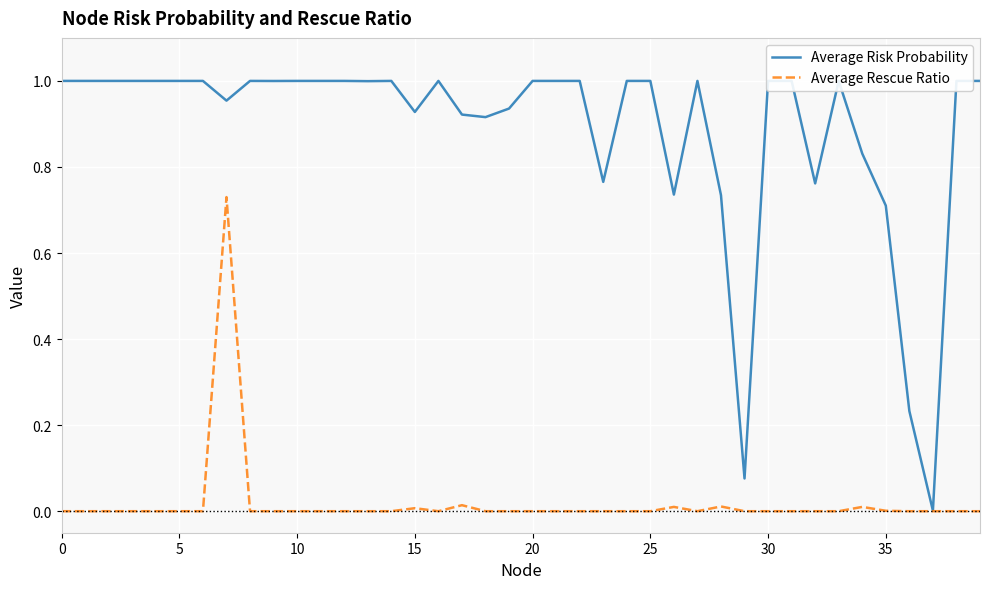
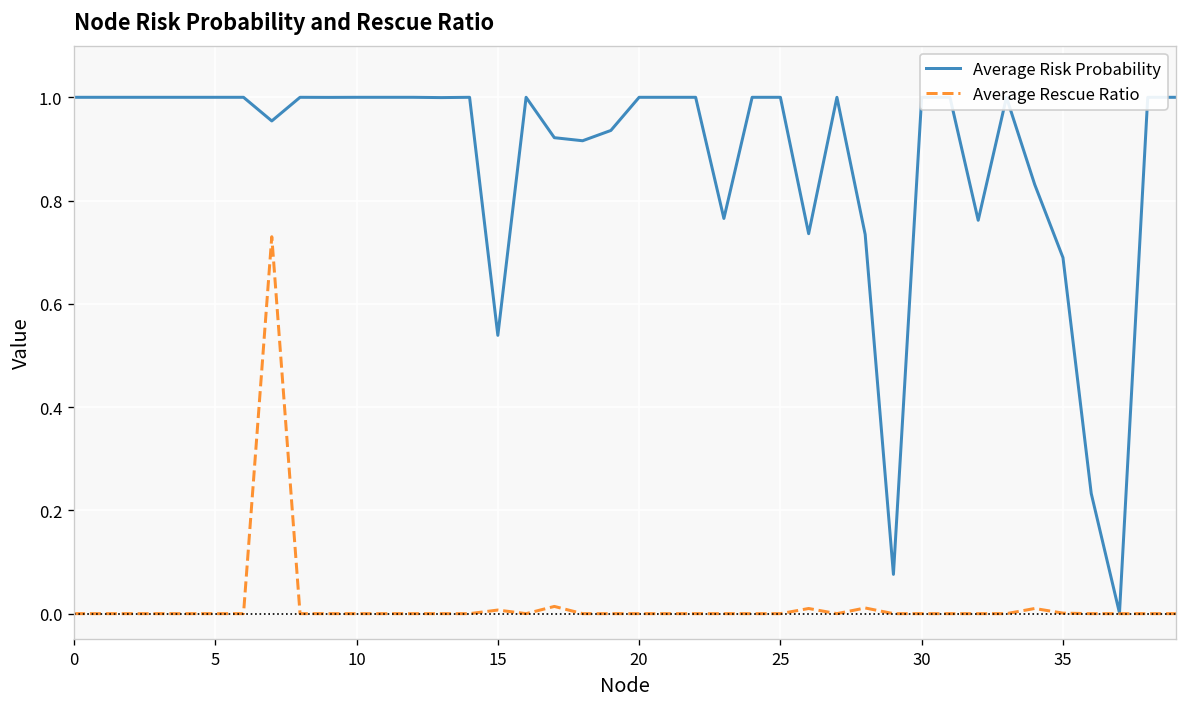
Average Risk Probability, 15: 0.93 -> 0.54
Average Risk Probability, 35: 0.71 -> 0.69
